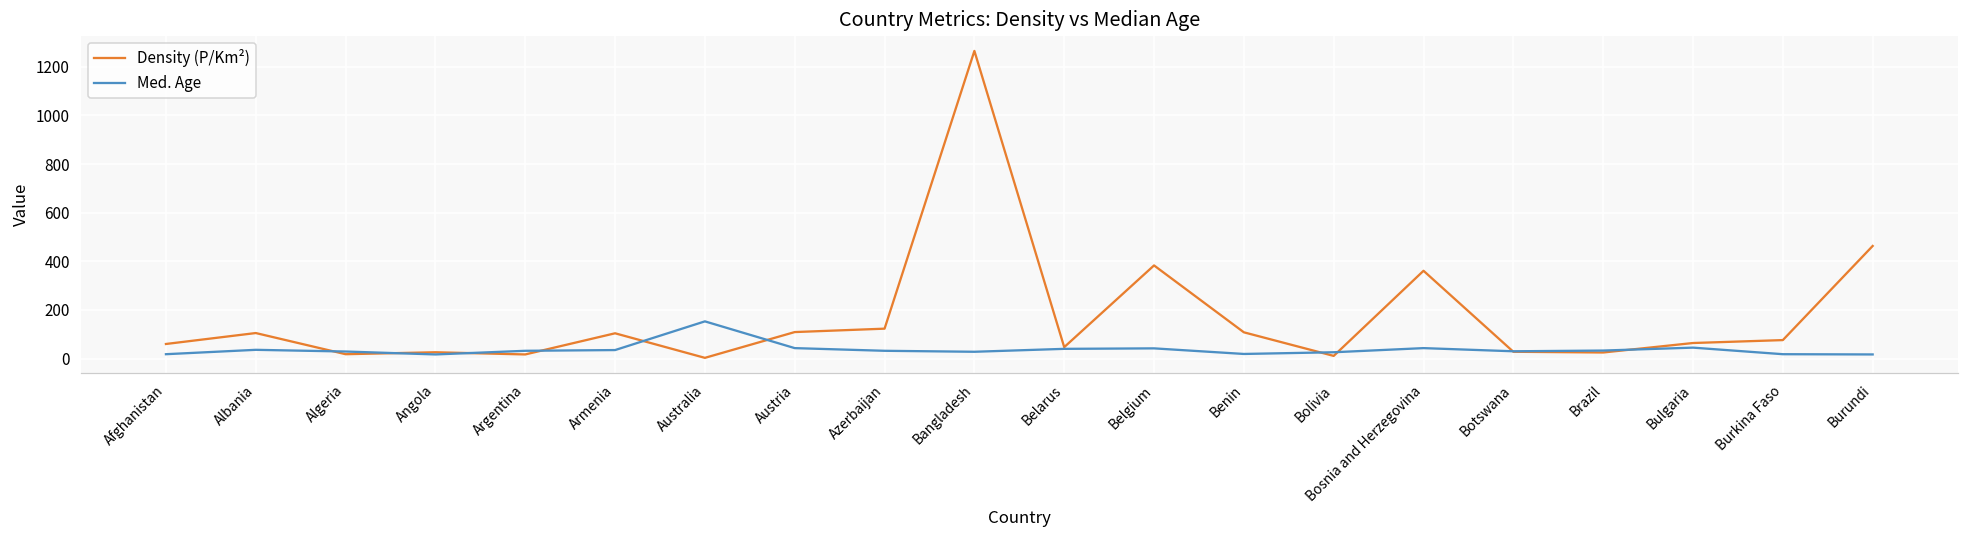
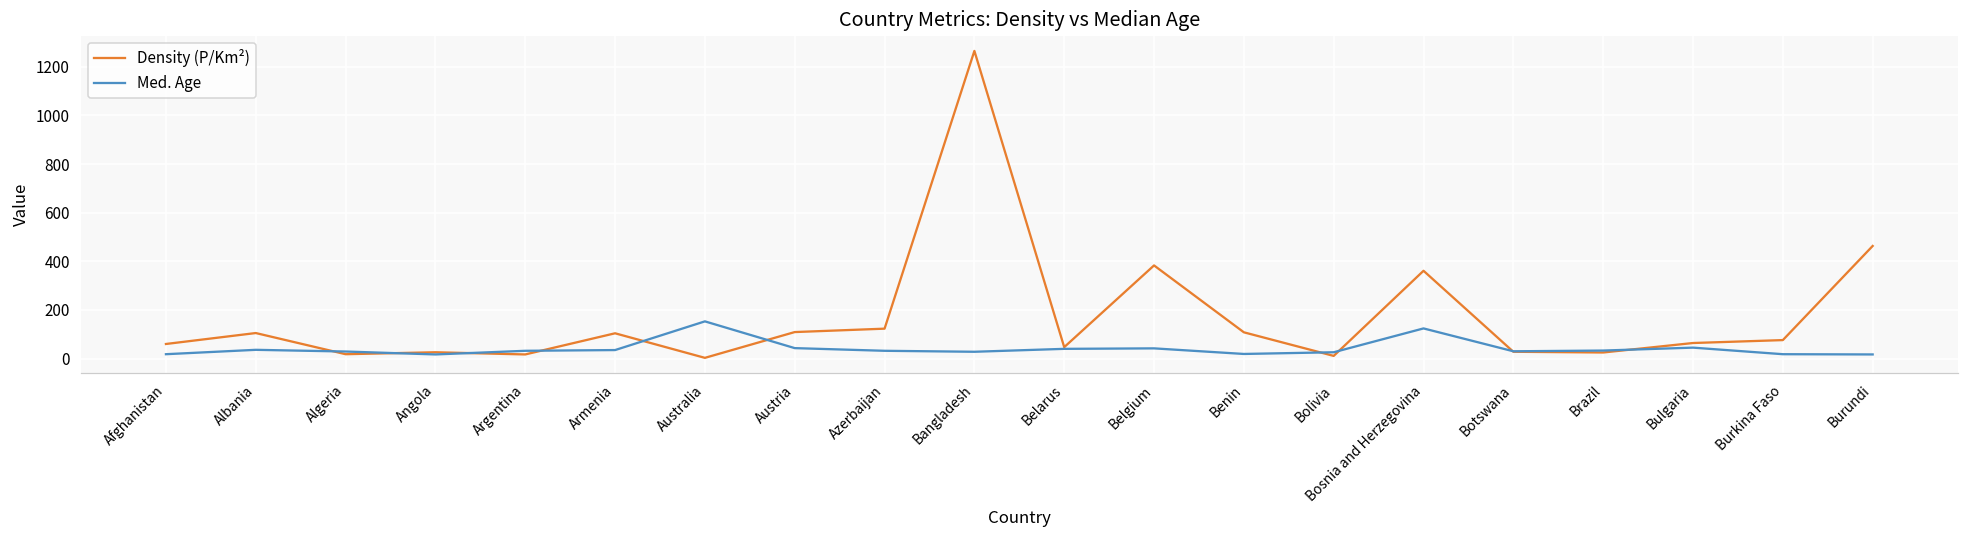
Med. Age, Bosnia and Herzegovina: 40 -> 120
